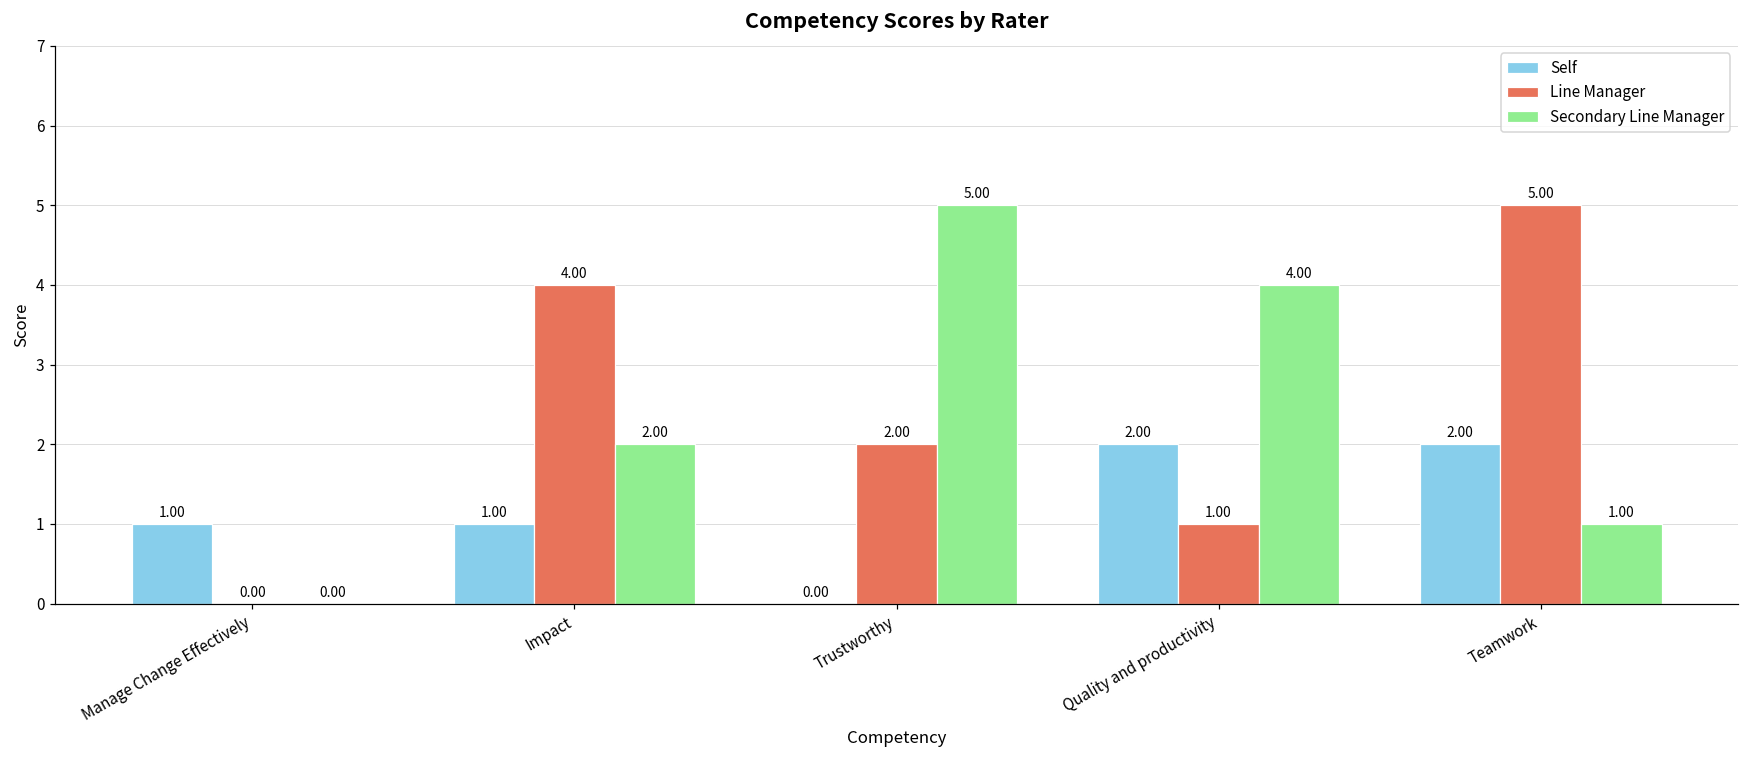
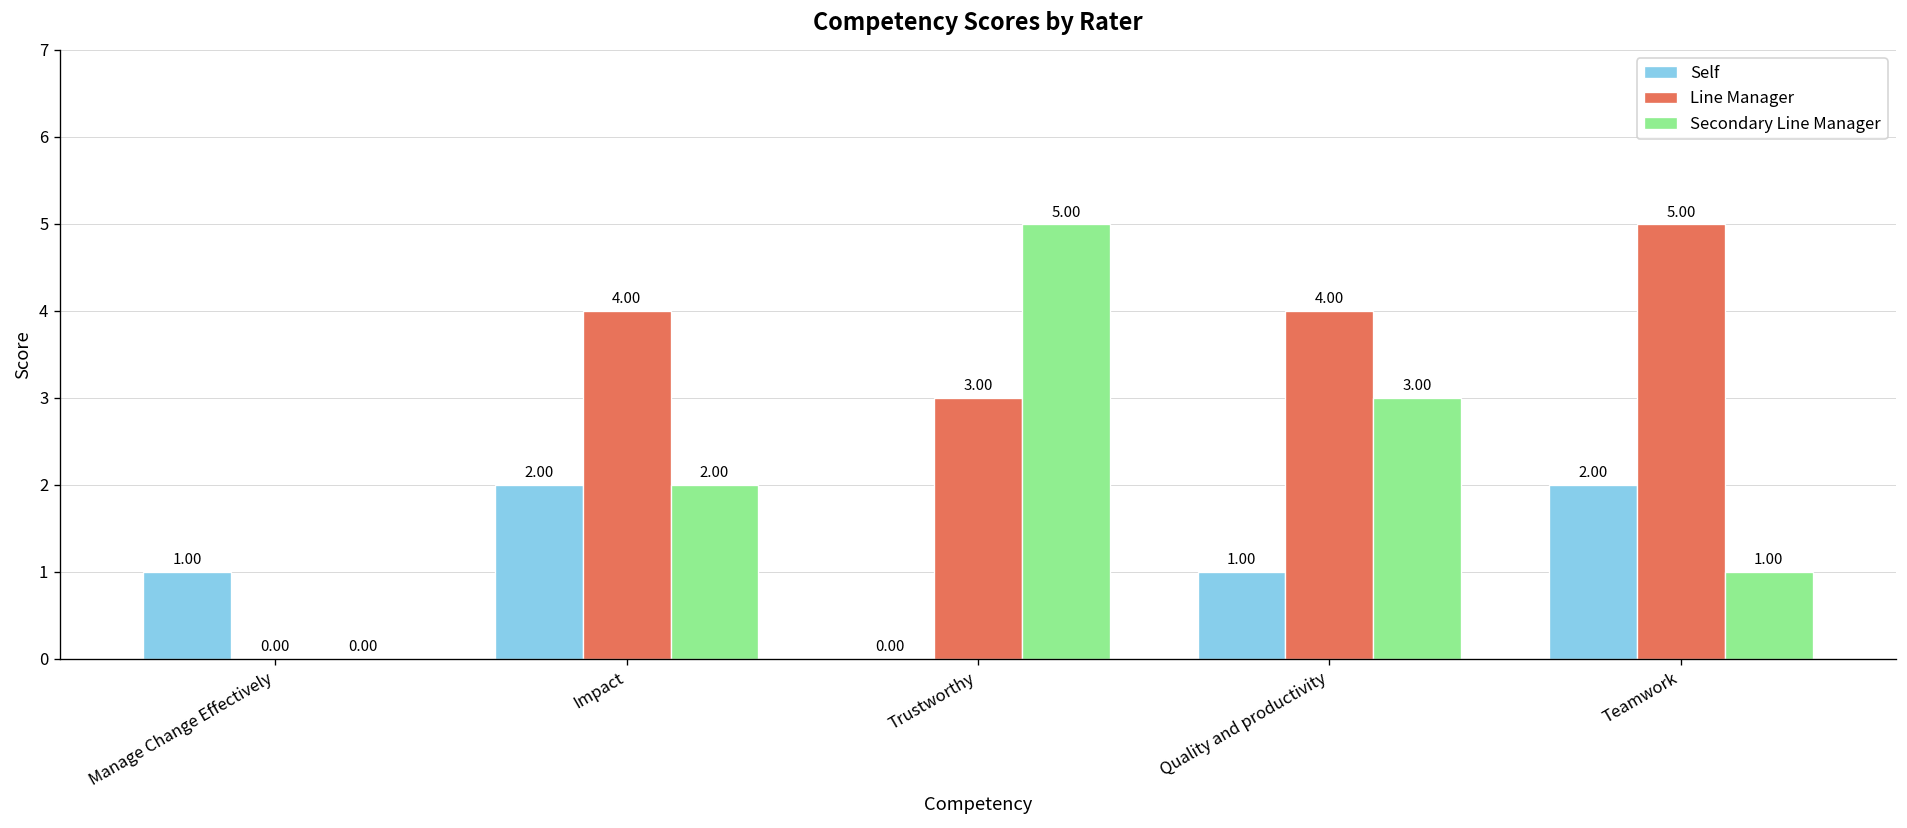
Self, Impact: 1.00 -> 2.00
Line Manager, Trustworthy: 2.00 -> 3.00
Self, Quality and productivity: 2.00 -> 1.00
Line Manager, Quality and productivity: 1.00 -> 4.00
Secondary Line Manager, Quality and productivity: 4.00 -> 3.00
